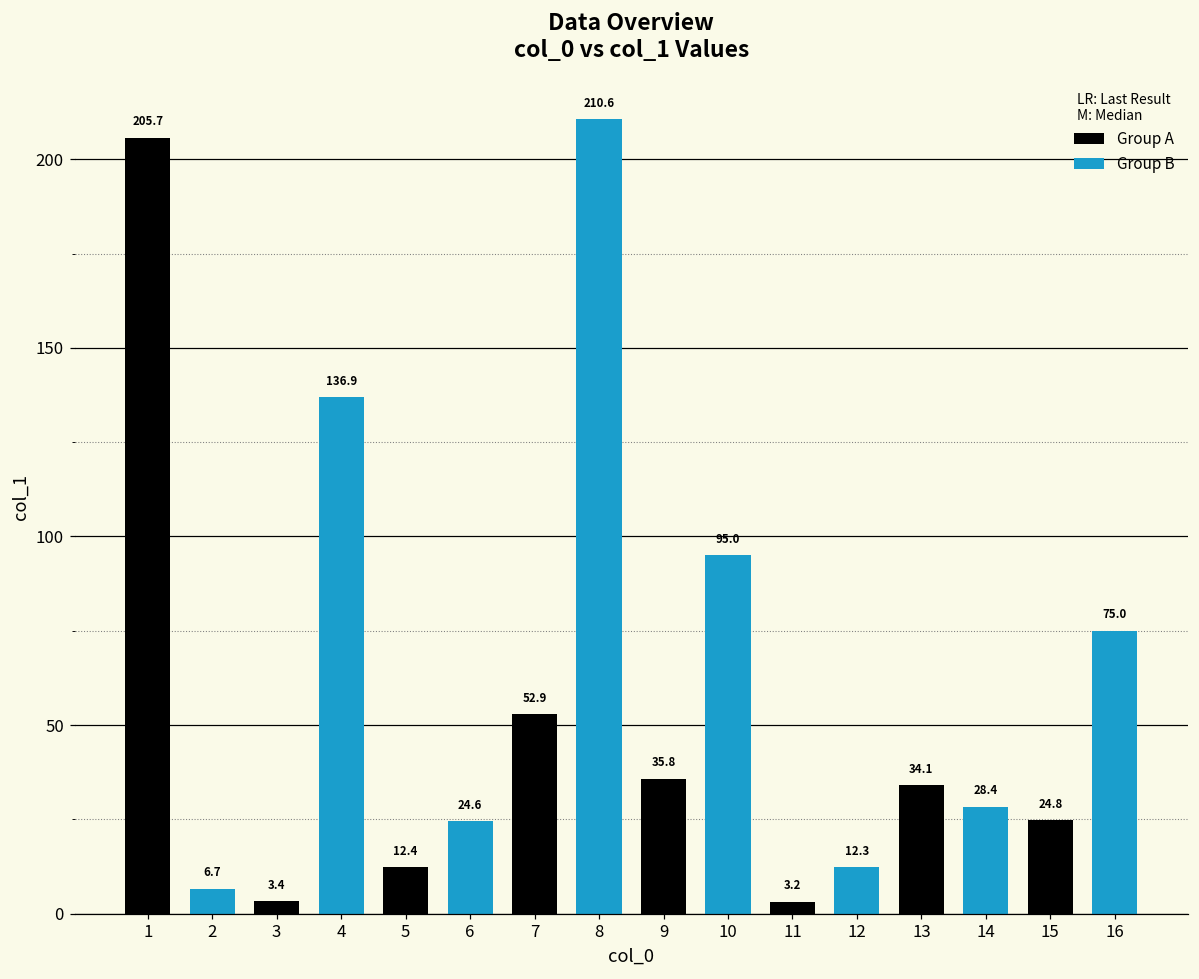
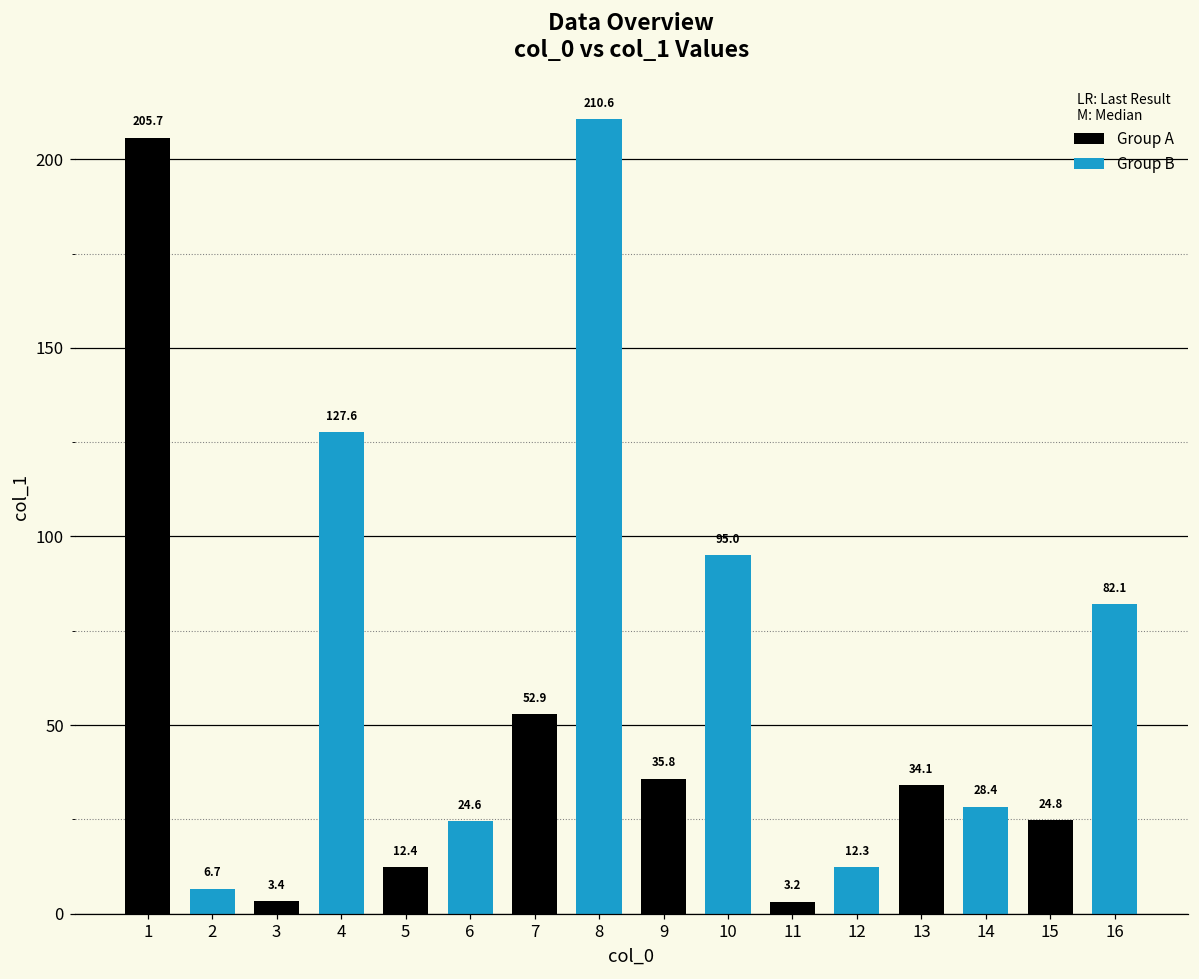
4: 136.9 -> 127.6
16: 75.0 -> 82.1
